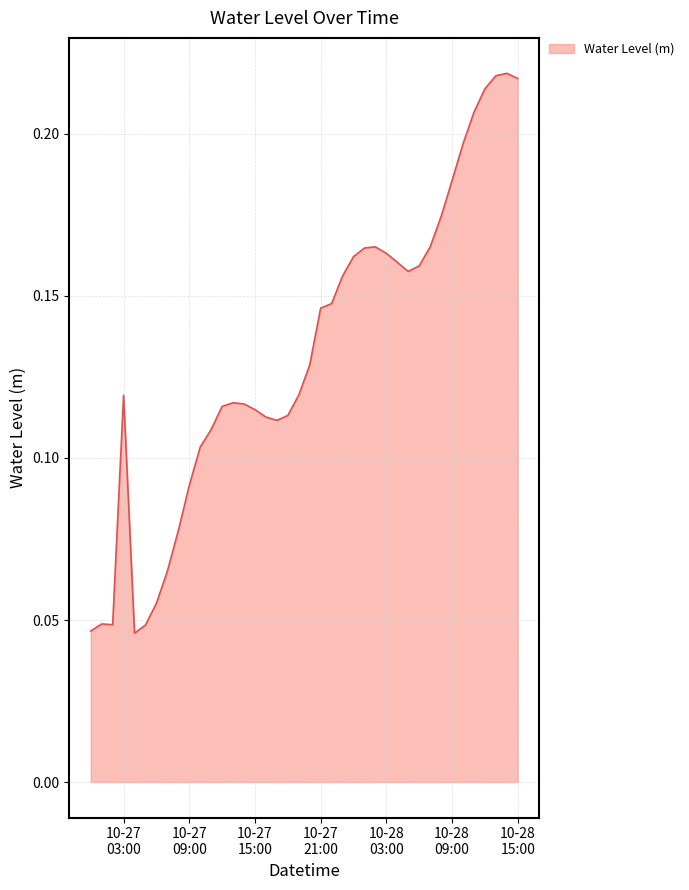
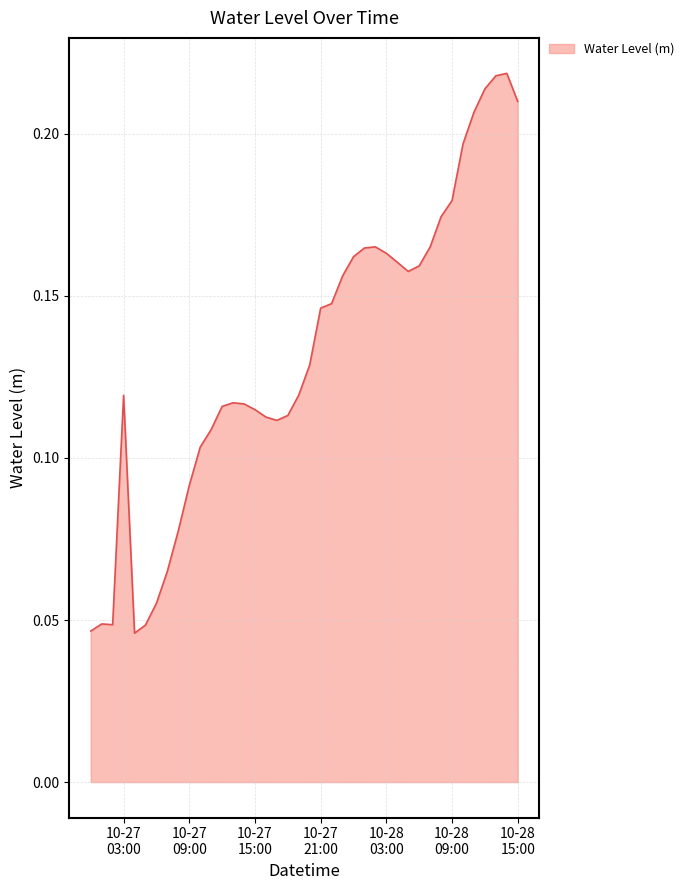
10-28 09:00: 0.186 -> 0.179
10-28 15:00: 0.217 -> 0.210
